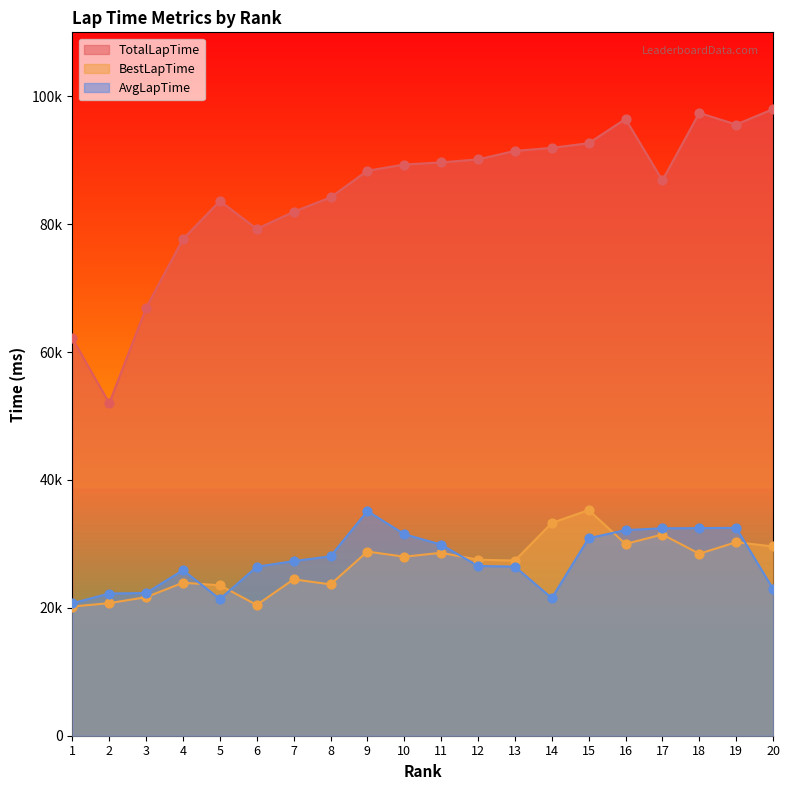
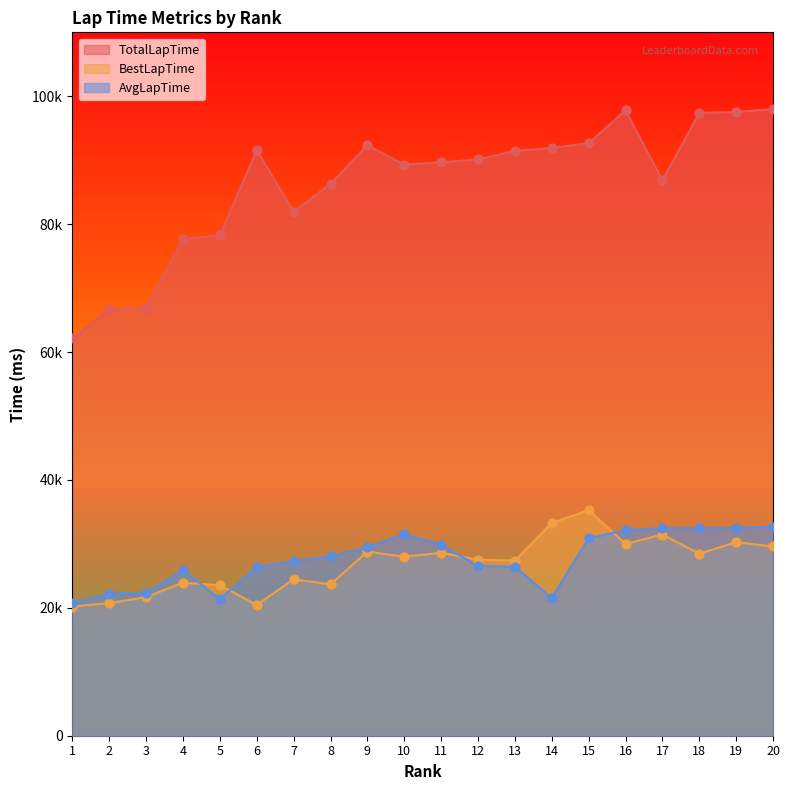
TotalLapTime, 2: 52000 -> 67000
TotalLapTime, 5: 84000 -> 78000
TotalLapTime, 6: 79000 -> 92000
TotalLapTime, 8: 84000 -> 86000
TotalLapTime, 9: 88000 -> 92000
AvgLapTime, 9: 35000 -> 29000
TotalLapTime, 16: 96000 -> 98000
TotalLapTime, 19: 96000 -> 98000
AvgLapTime, 20: 23000 -> 33000
